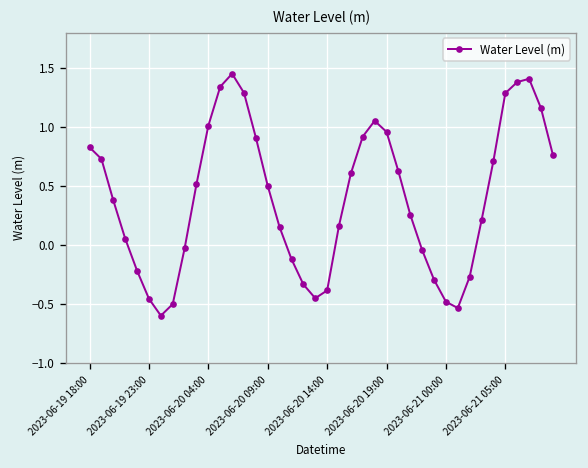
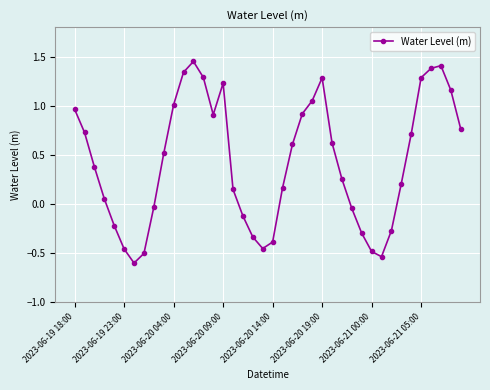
2023-06-19 18:00: 0.8 -> 1.0
2023-06-20 09:00: 0.5 -> 1.2
2023-06-20 19:00: 1.0 -> 1.3
